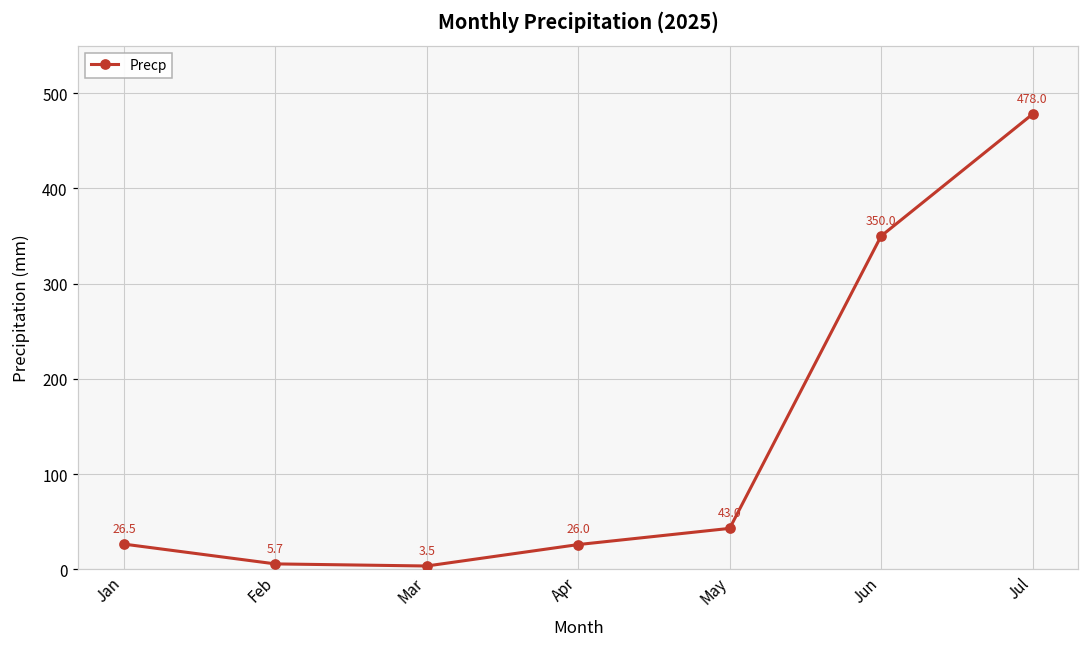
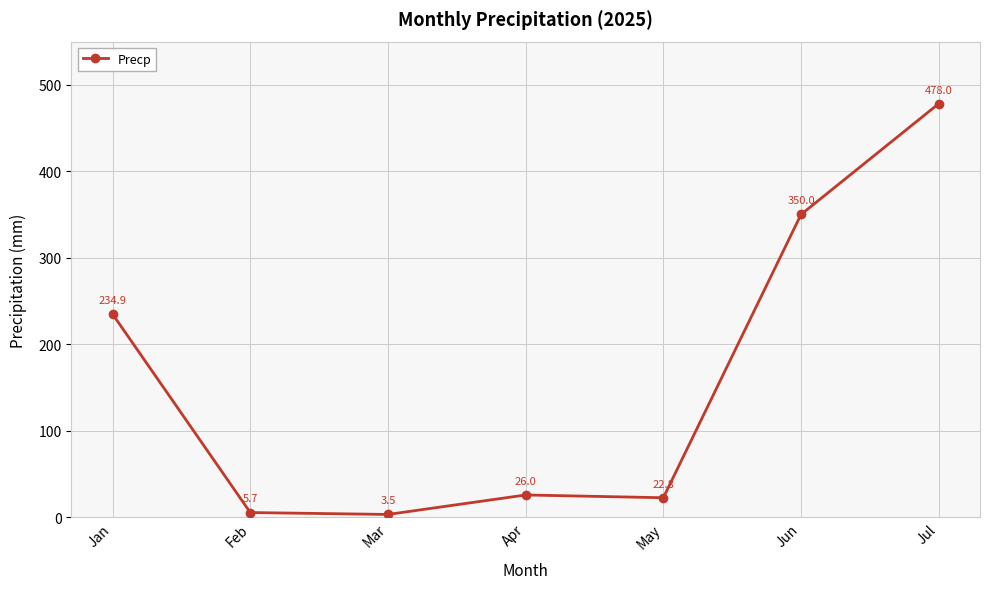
Jan: 26.5 -> 234.9
May: 43.0 -> 22.8
